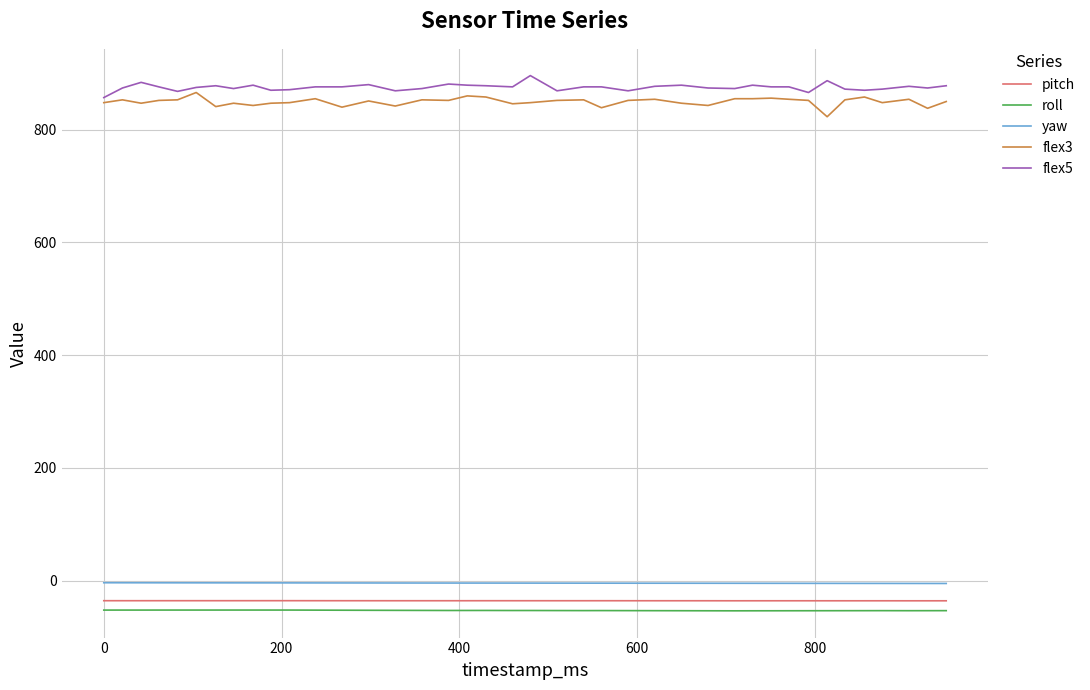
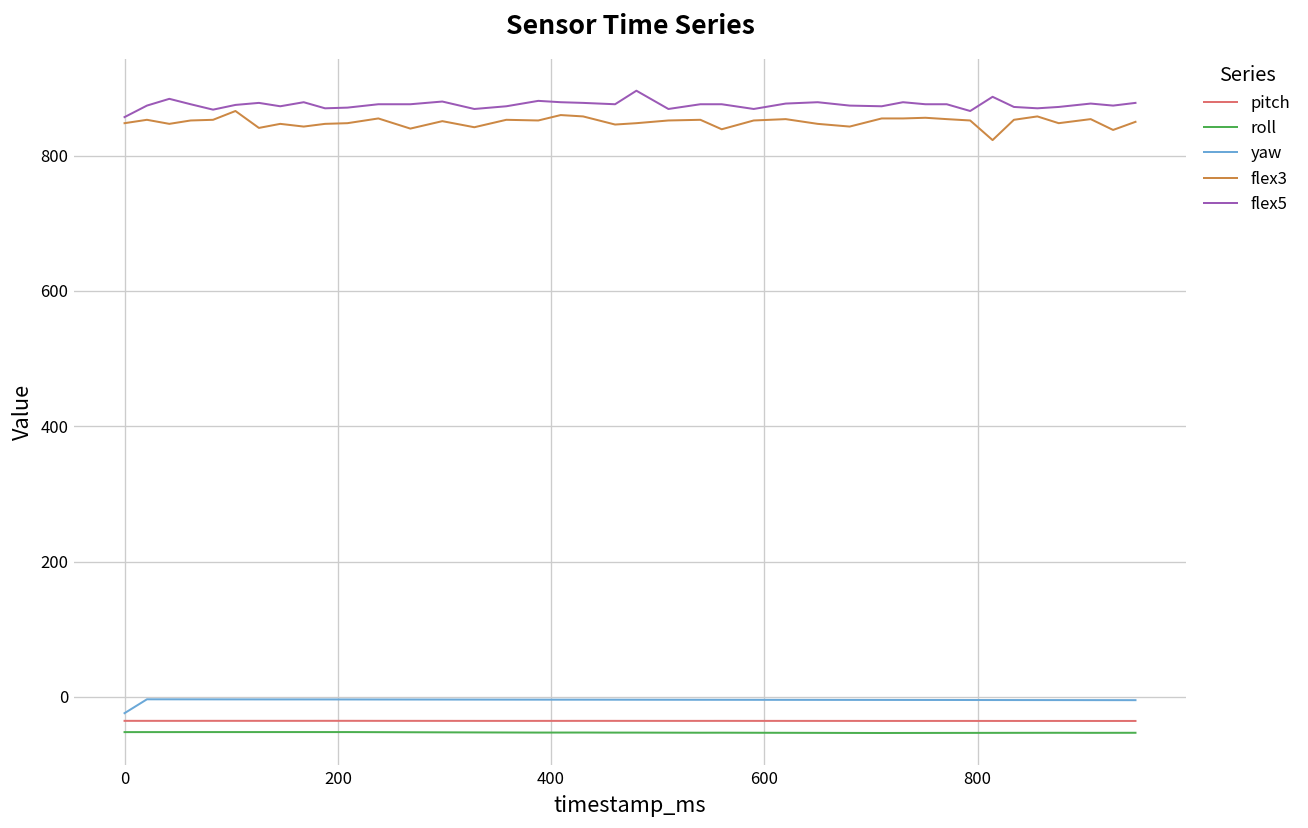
yaw, 0: 0 -> -20
